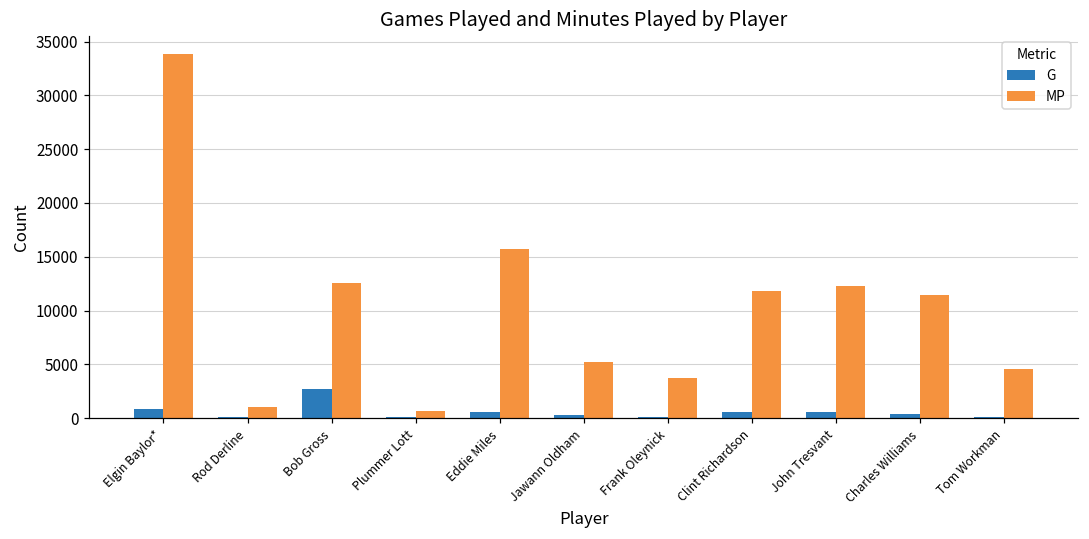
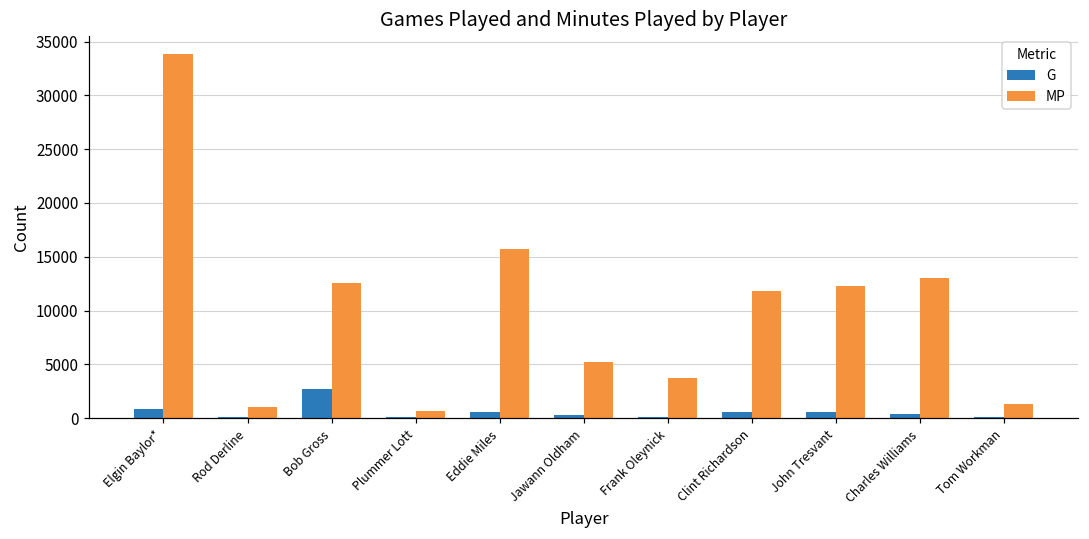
MP, Charles Williams: 11000 -> 13000
MP, Tom Workman: 5000 -> 1000
